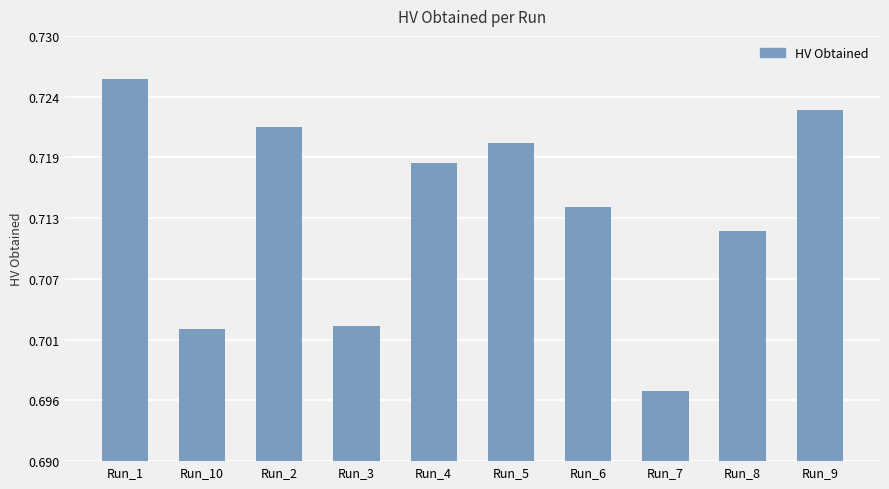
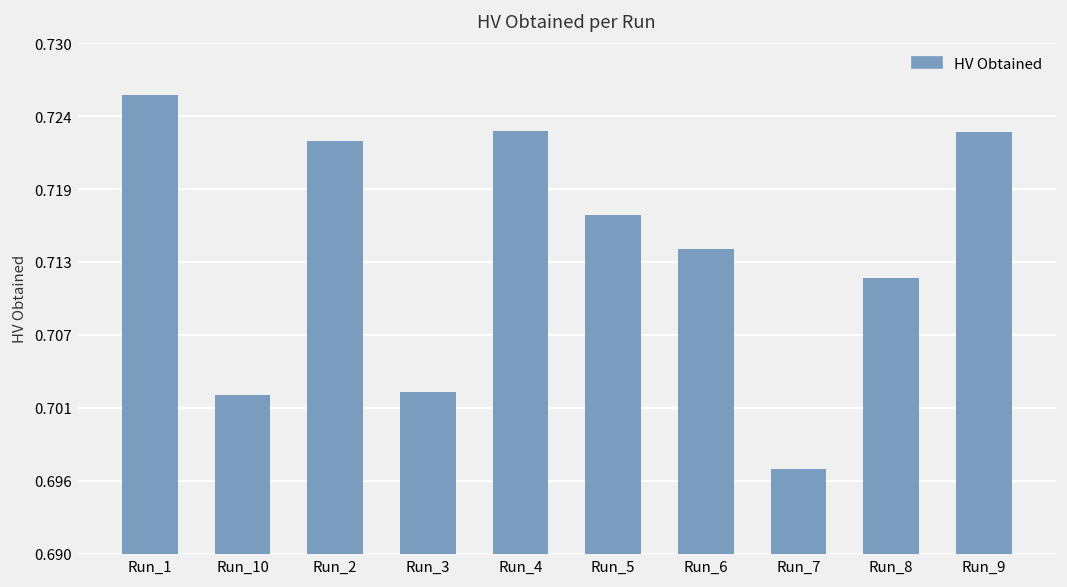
Run_2: 0.7214 -> 0.7223
Run_4: 0.7181 -> 0.7231
Run_5: 0.7199 -> 0.7165
